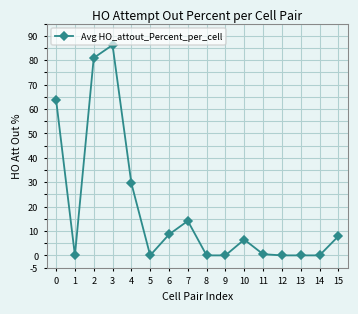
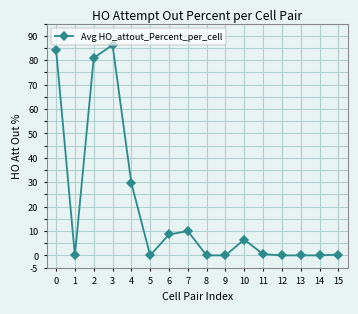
0: 64 -> 84
7: 14 -> 10
15: 8 -> 0
